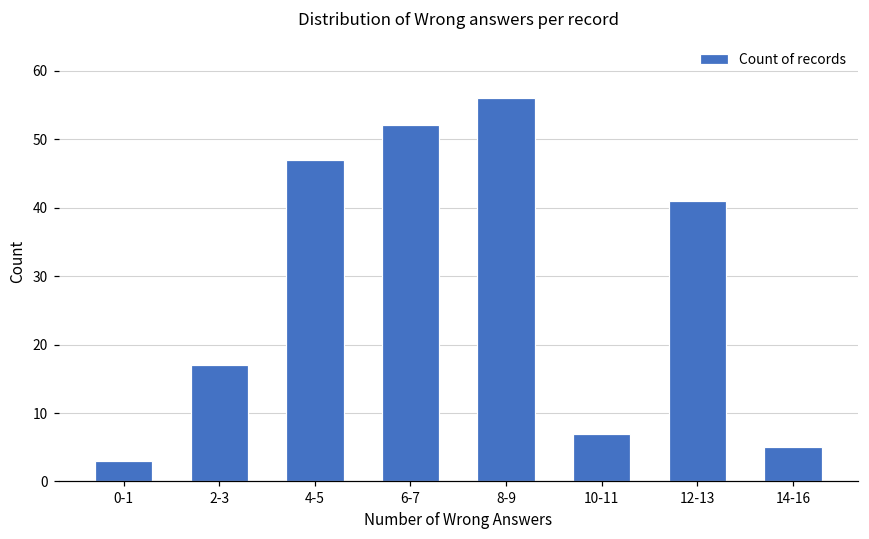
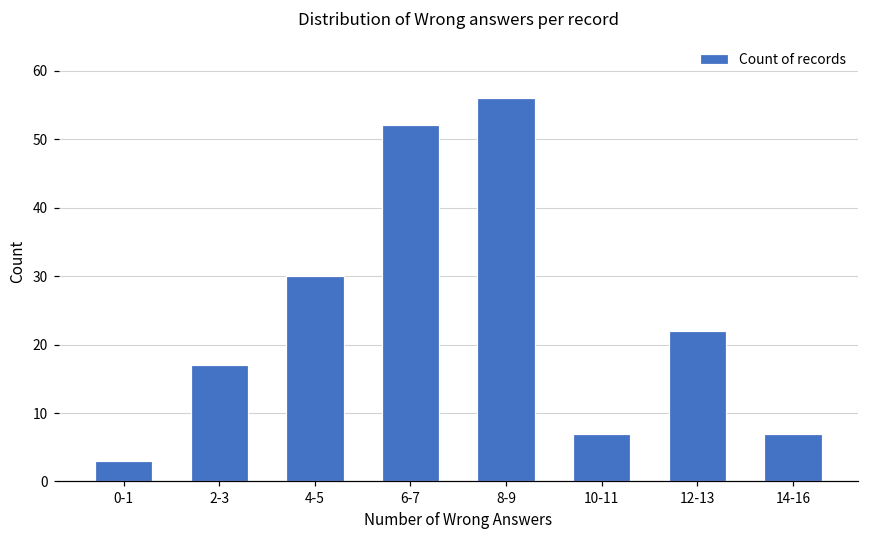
4-5: 47 -> 30
12-13: 41 -> 22
14-16: 5 -> 7
